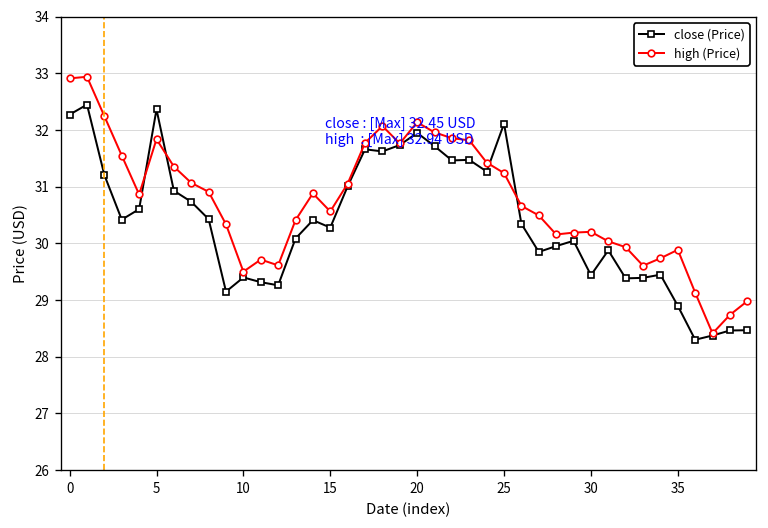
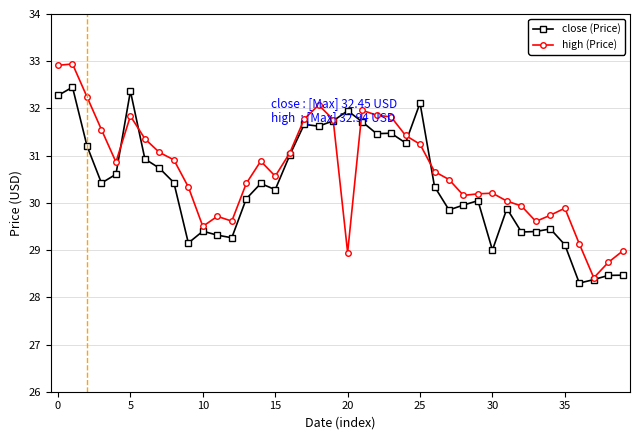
high (Price), 20: 32.1 -> 28.9
close (Price), 30: 29.4 -> 29.0
close (Price), 35: 28.9 -> 29.1
